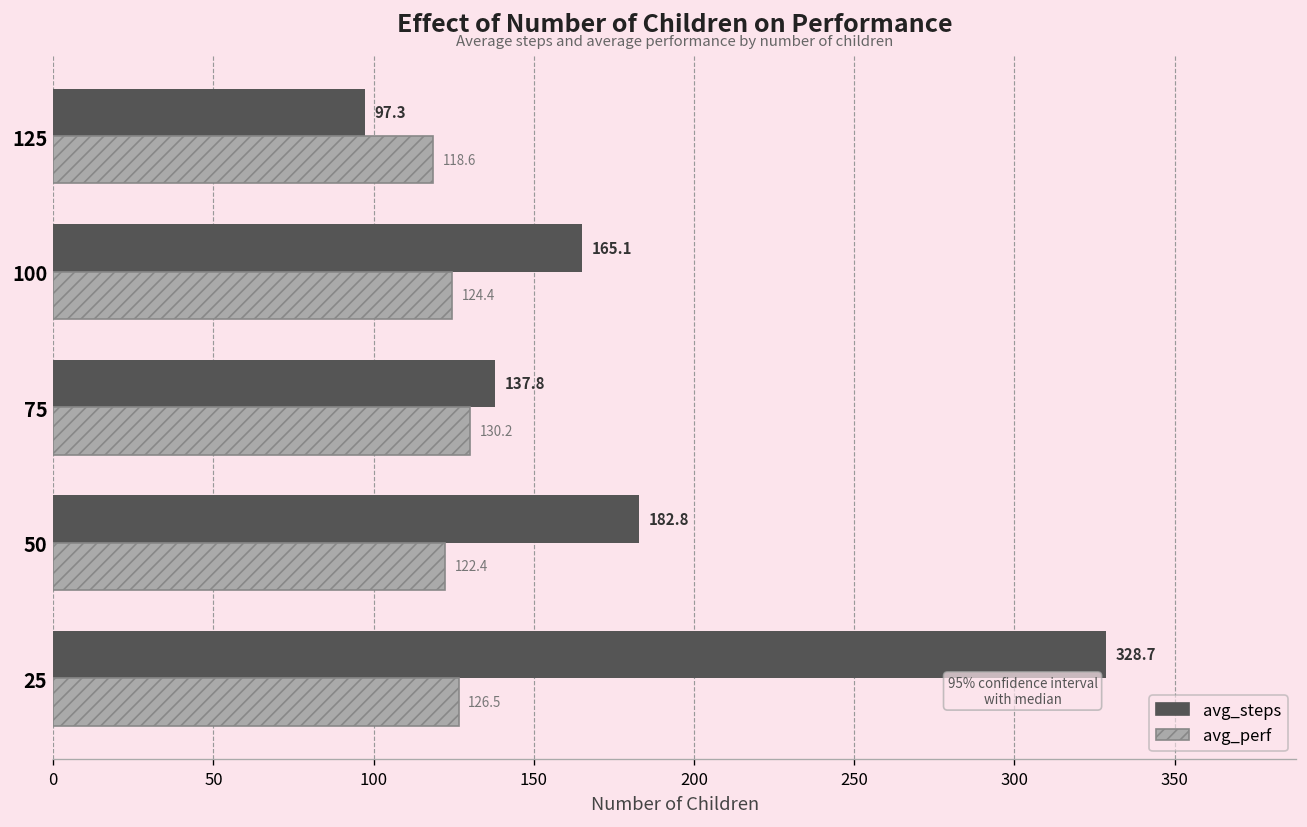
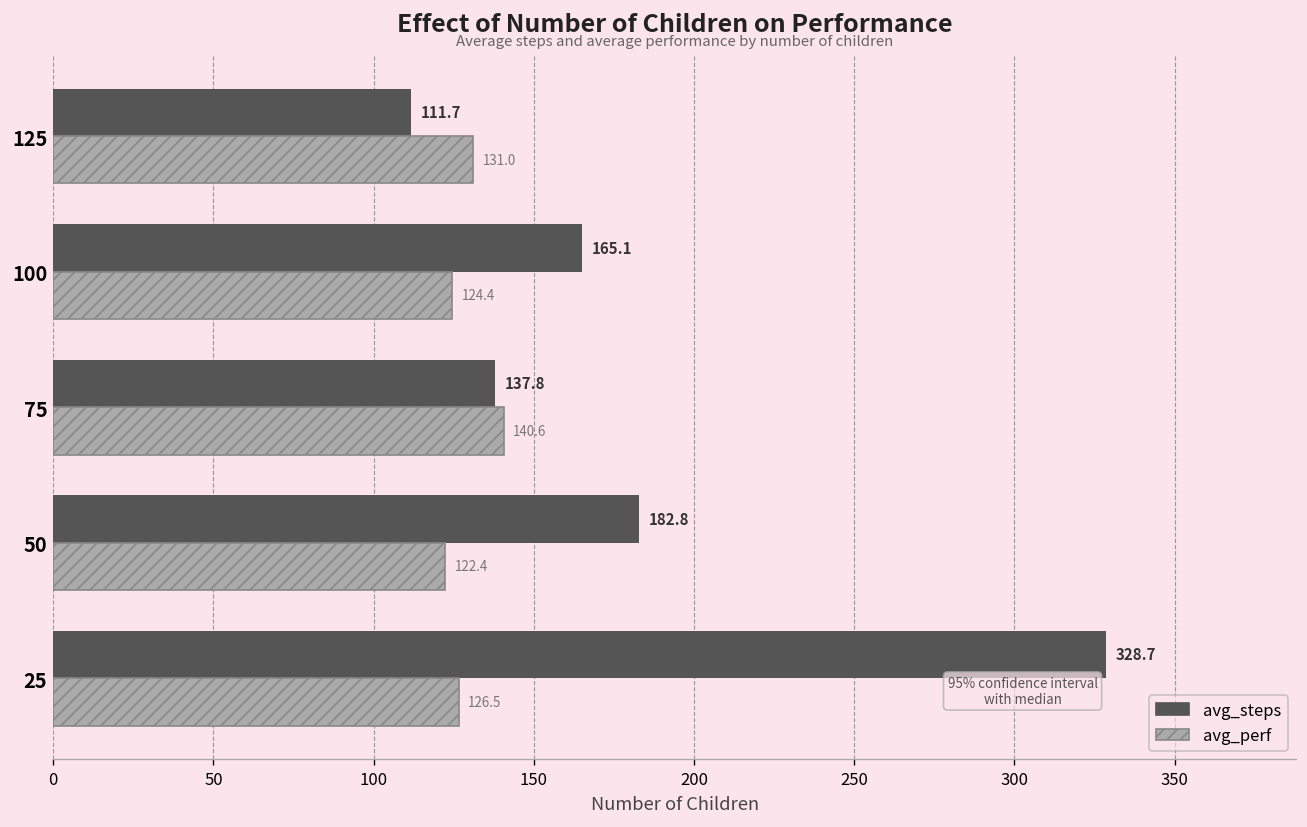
avg_steps, 125: 97.3 -> 111.7
avg_perf, 125: 118.6 -> 131.0
avg_perf, 75: 130.2 -> 140.6
